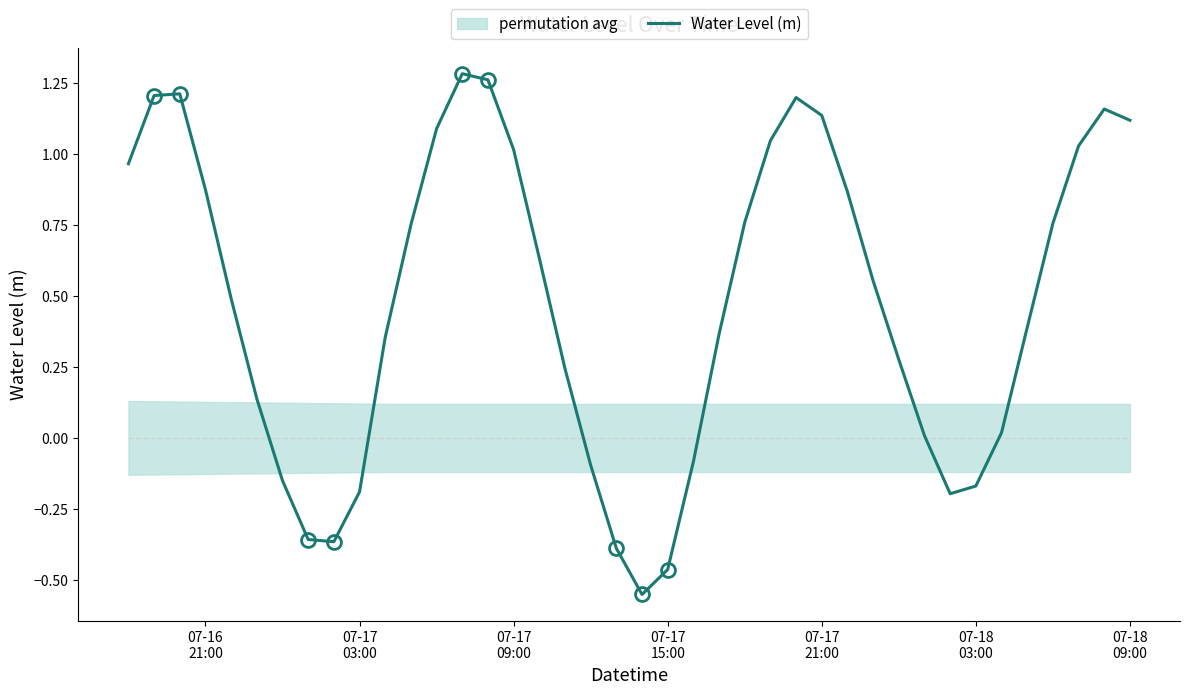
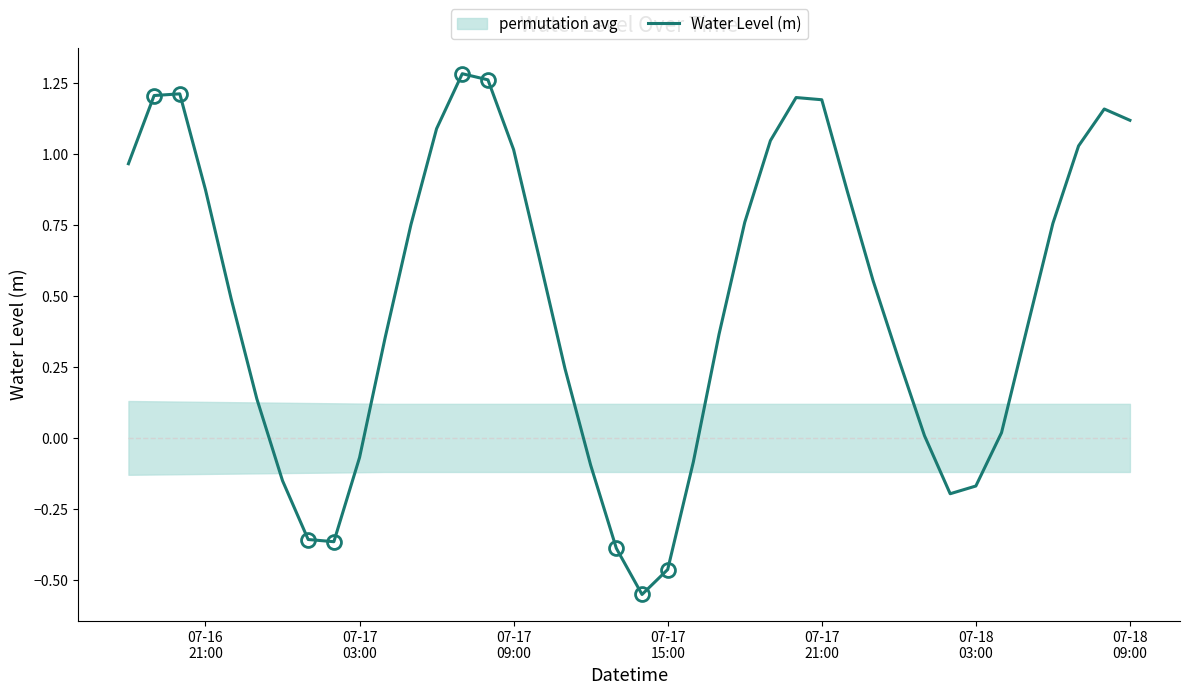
Water Level (m), 07-17 03:00: -0.19 -> -0.07
Water Level (m), 07-17 21:00: 1.14 -> 1.19
